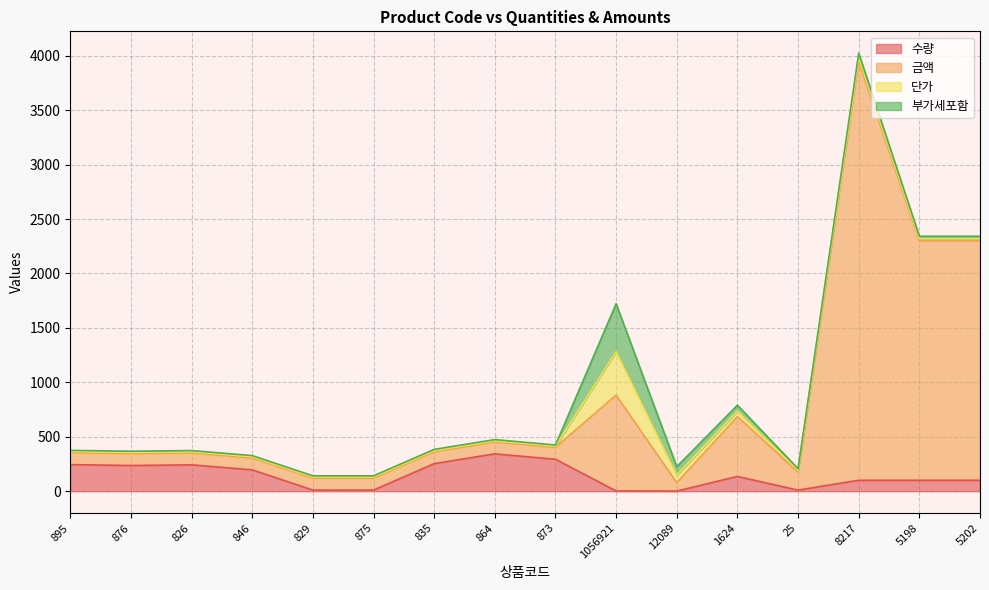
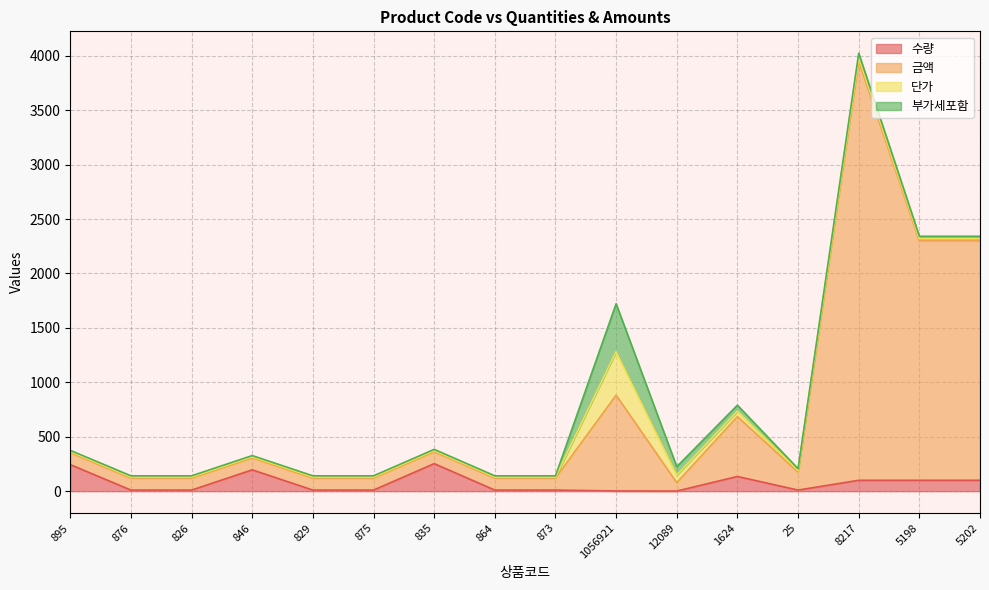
수량, 876: 240 -> 10
수량, 826: 240 -> 10
수량, 864: 340 -> 10
수량, 873: 290 -> 10
